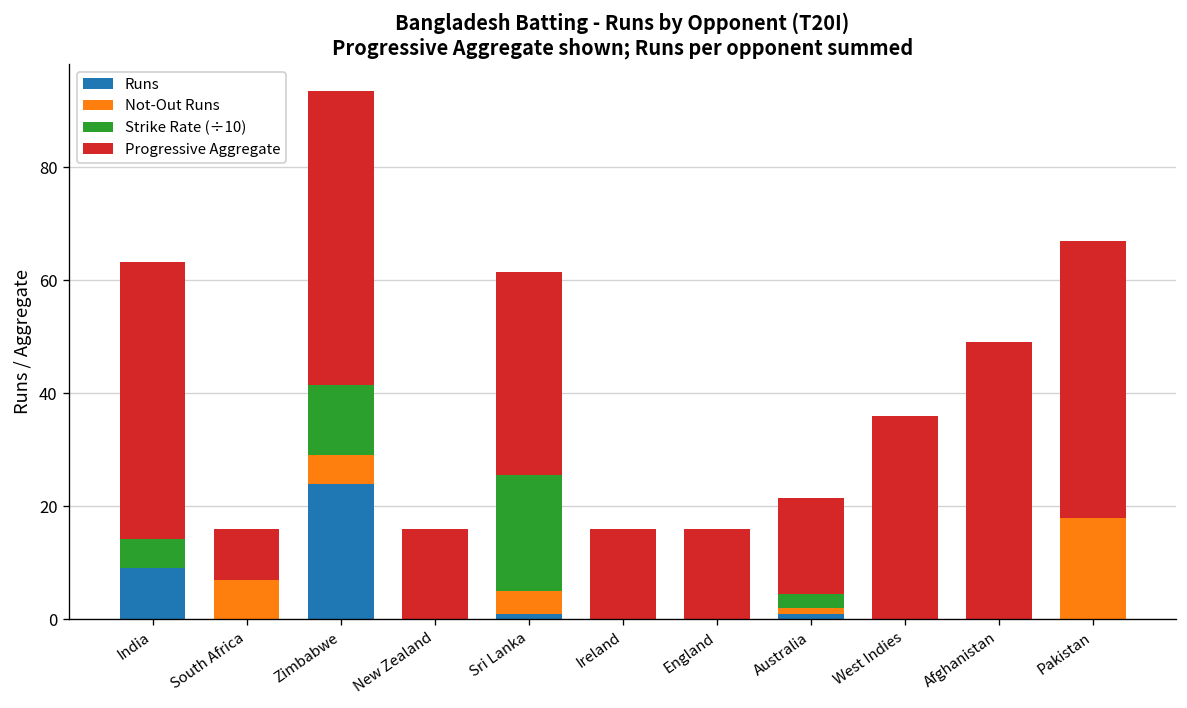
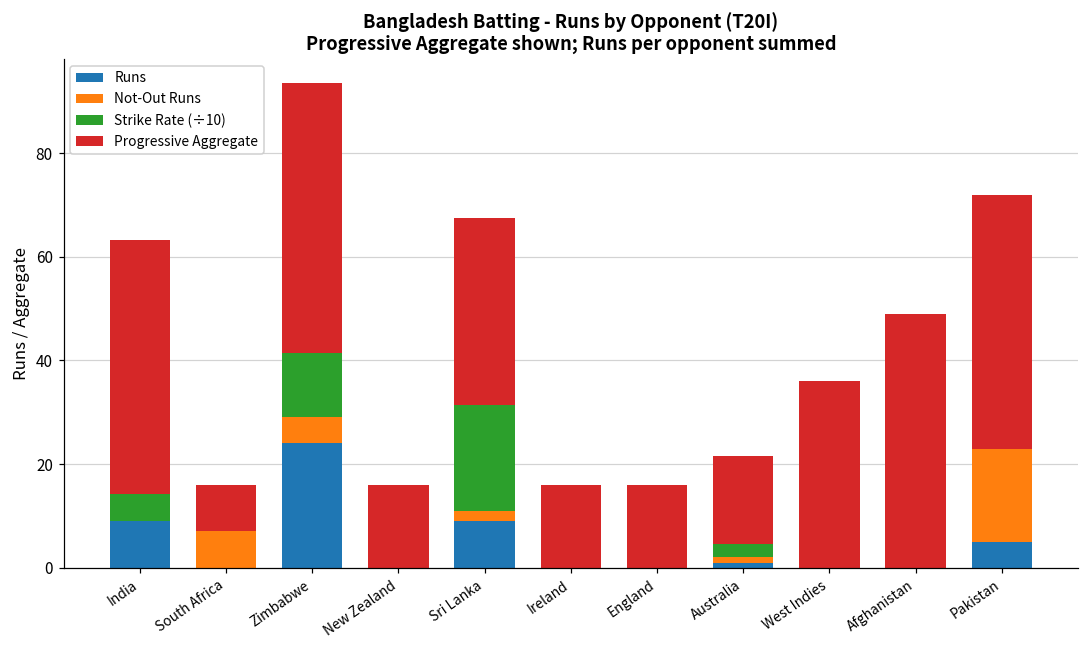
Runs, Sri Lanka: 1 -> 9
Not-Out Runs, Sri Lanka: 4 -> 2
Runs, Pakistan: 0 -> 5
